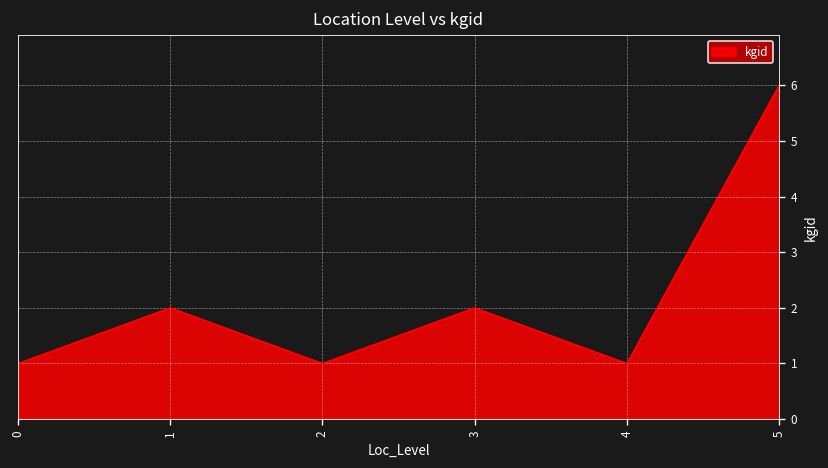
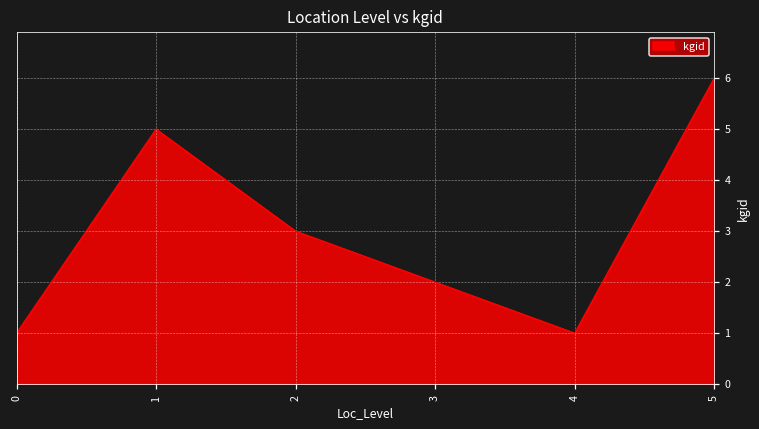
1: 2 -> 5
2: 1 -> 3
